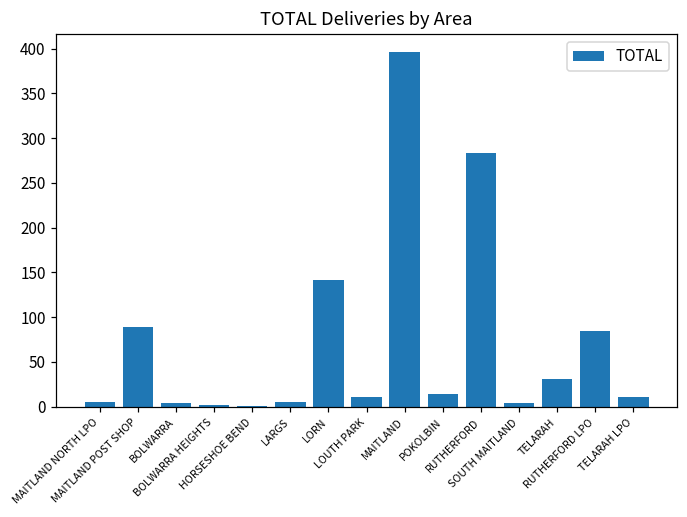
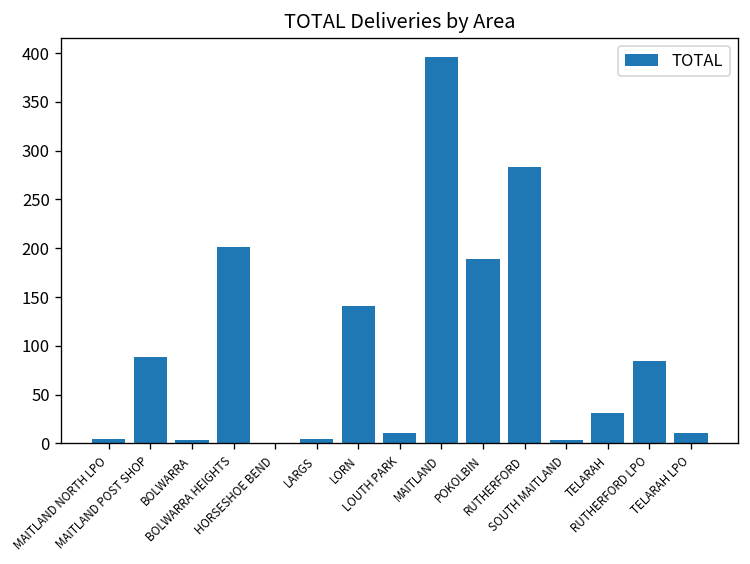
BOLWARRA HEIGHTS: 0 -> 200
POKOLBIN: 10 -> 190
